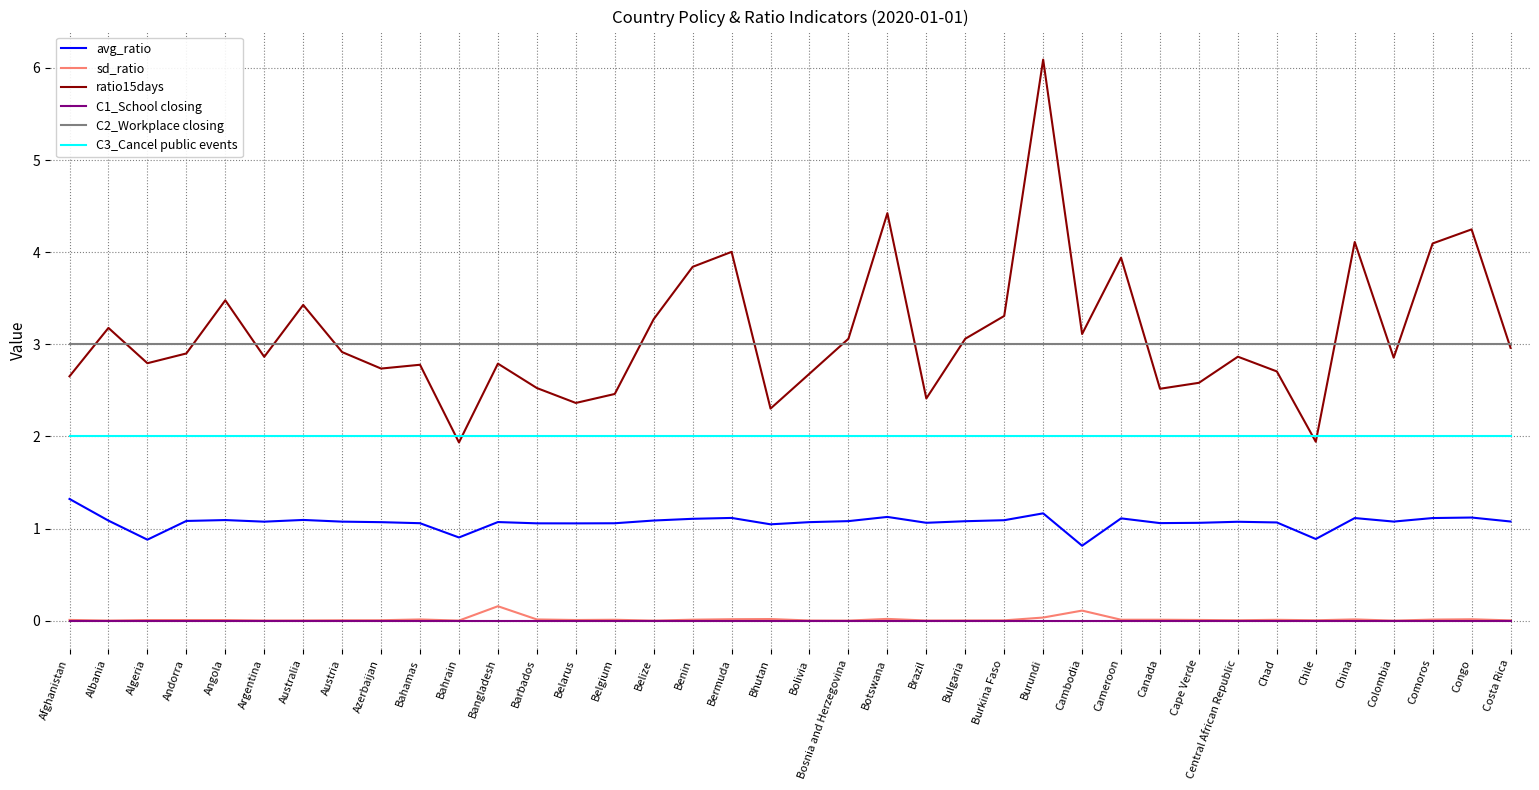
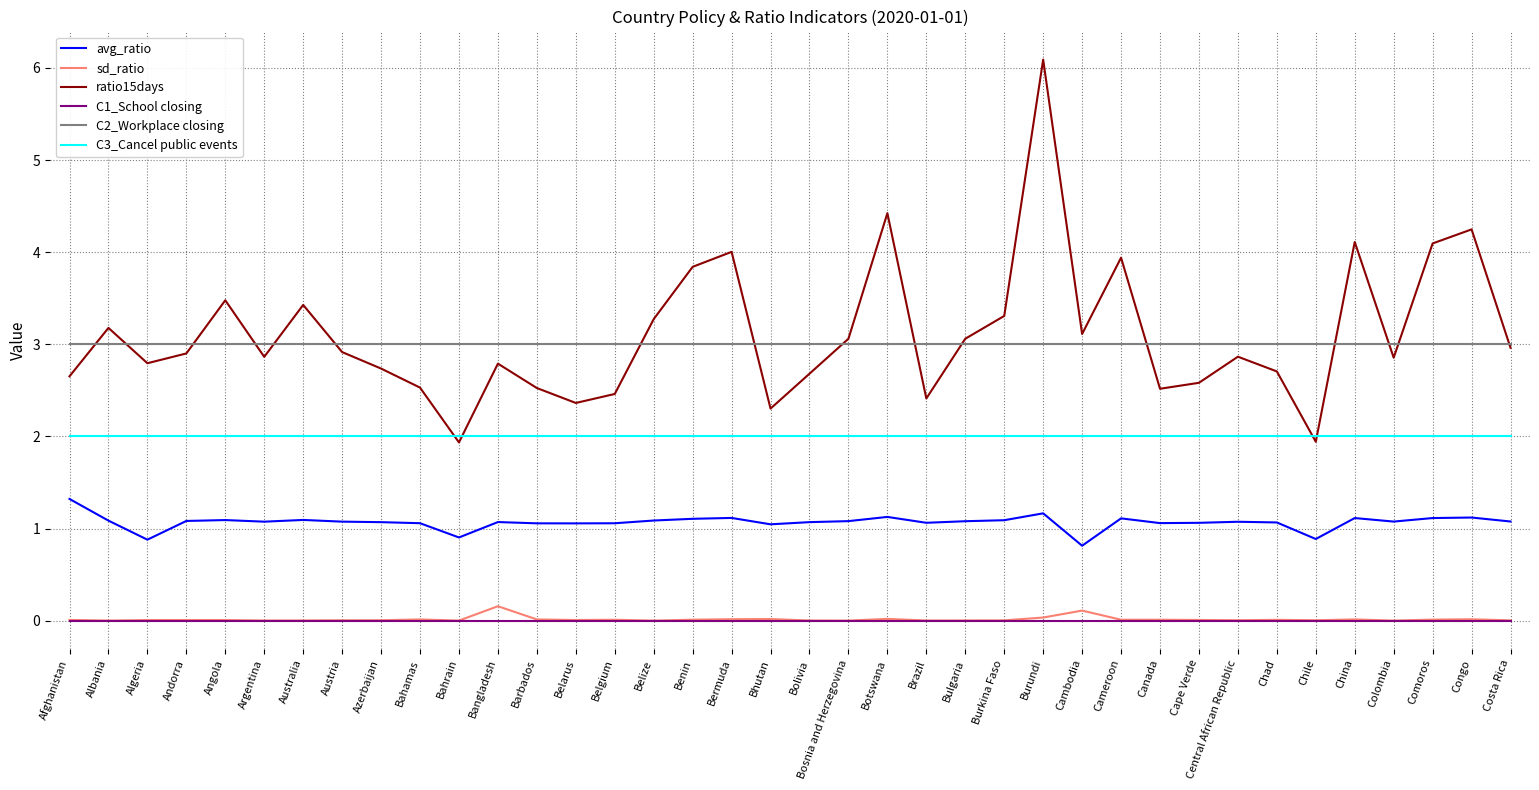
ratio15days, Bahamas: 2.8 -> 2.5
